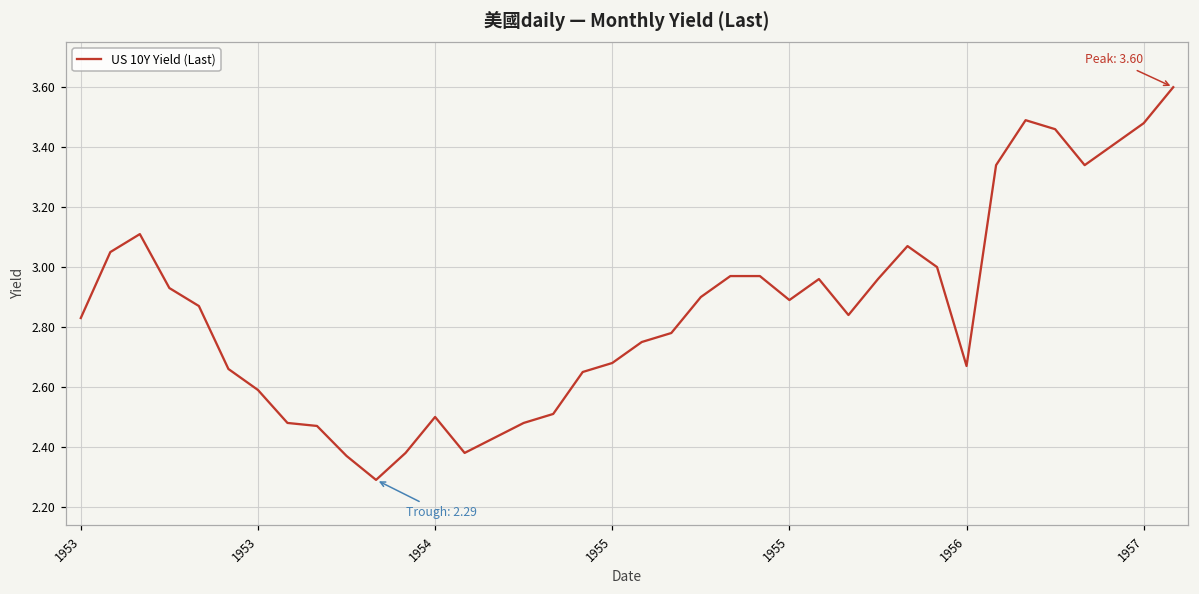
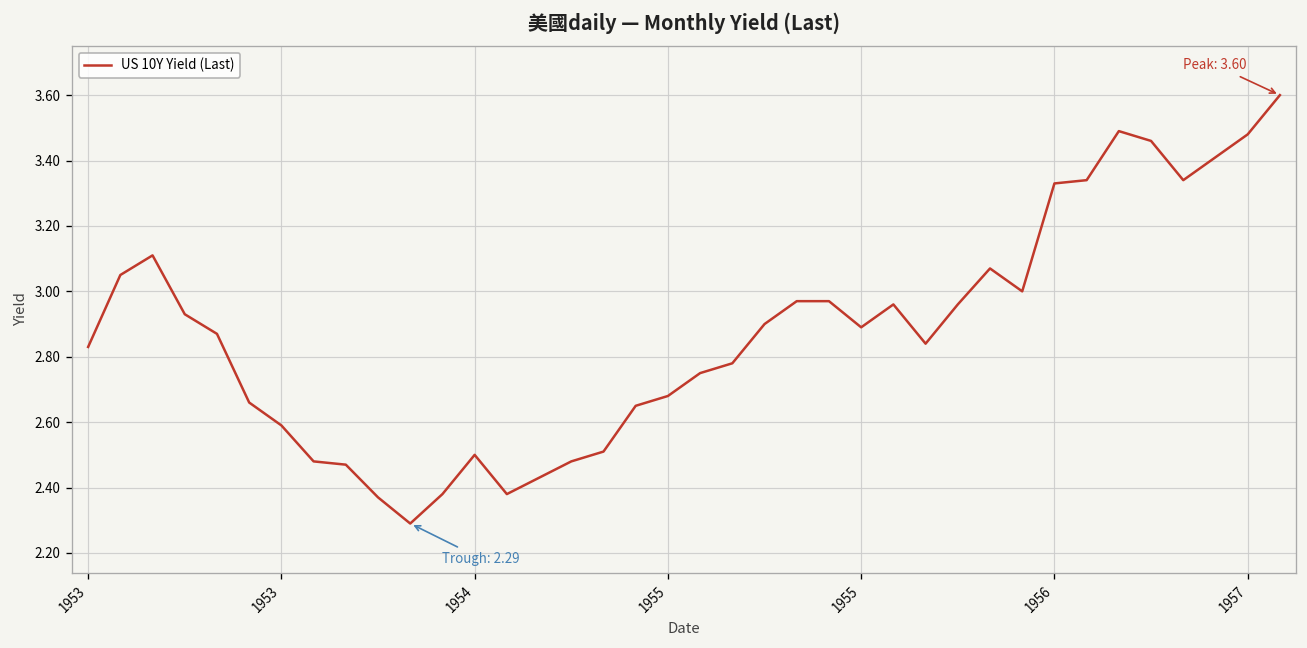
1956: 2.67 -> 3.33
